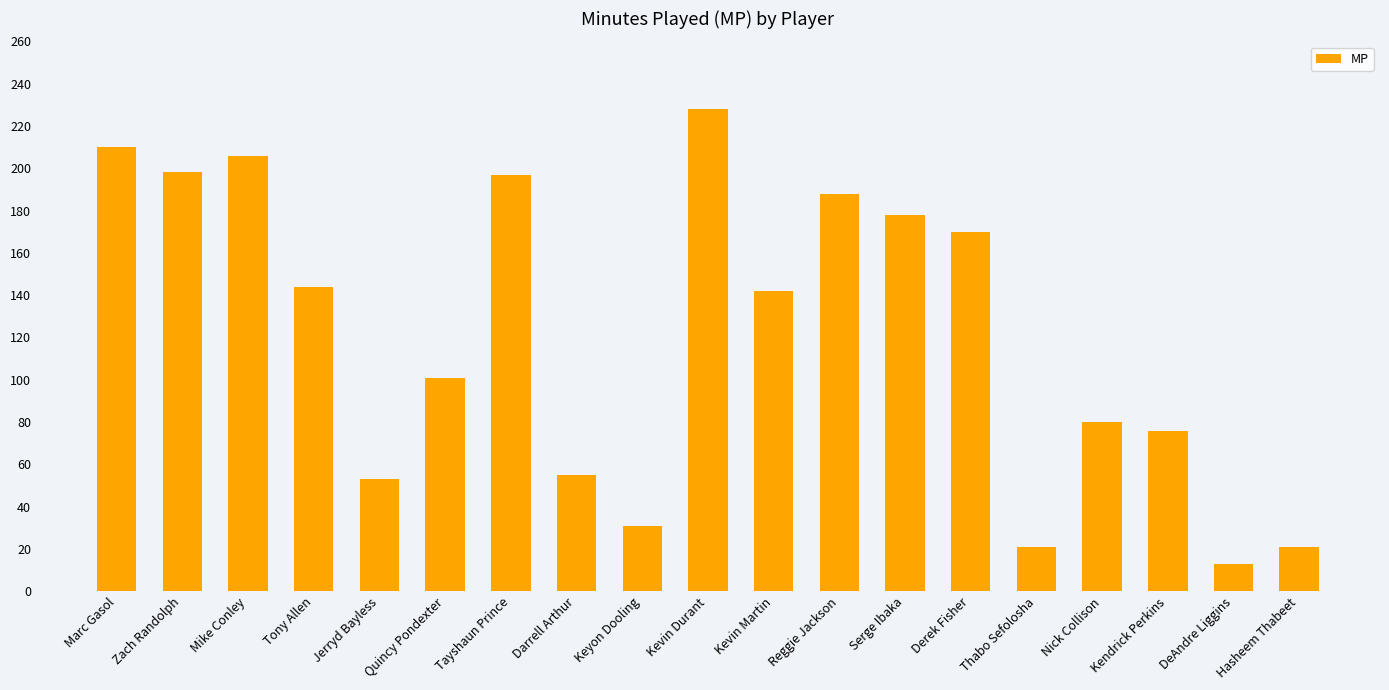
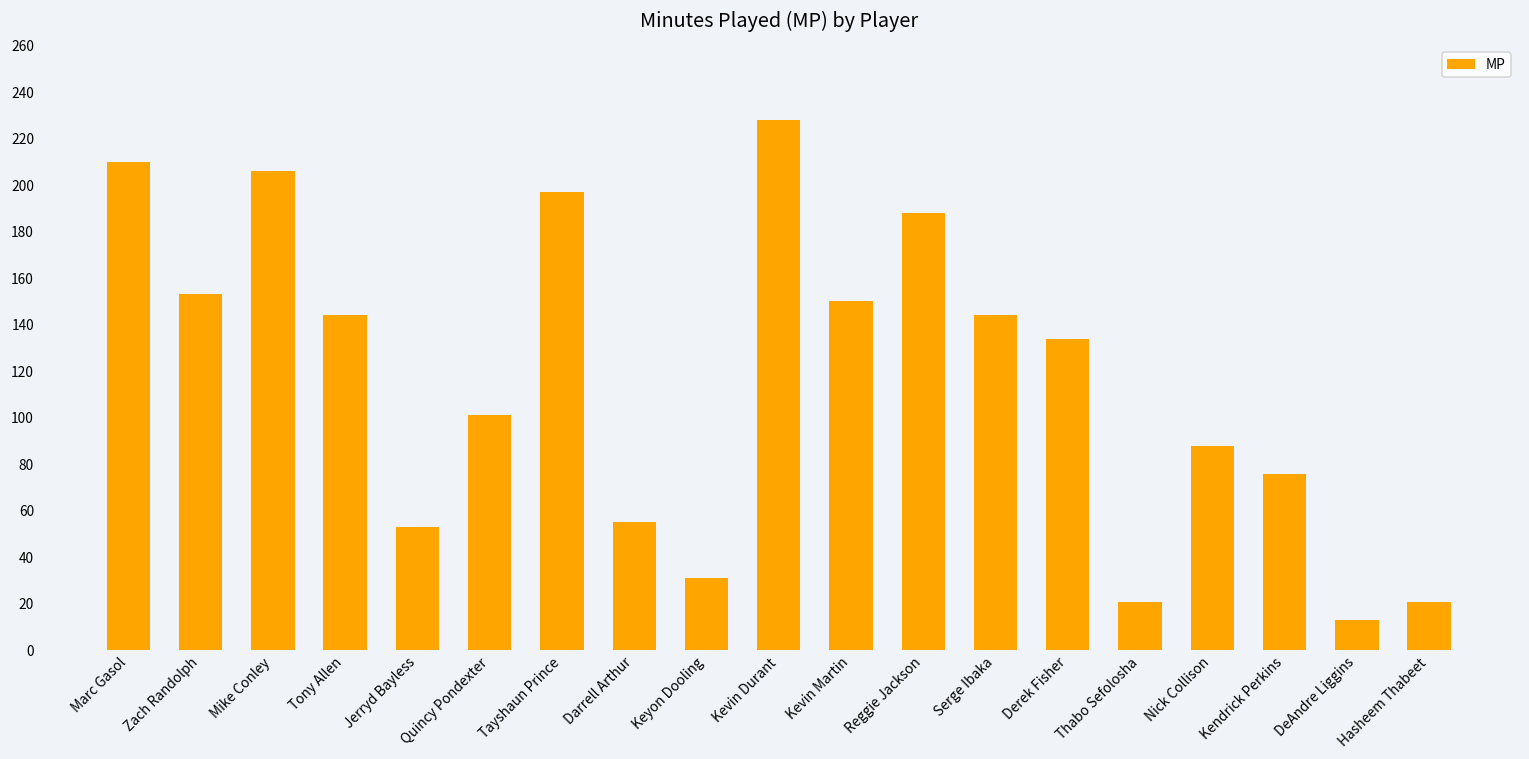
Zach Randolph: 198 -> 153
Kevin Martin: 142 -> 150
Serge Ibaka: 178 -> 144
Derek Fisher: 170 -> 134
Nick Collison: 80 -> 88
